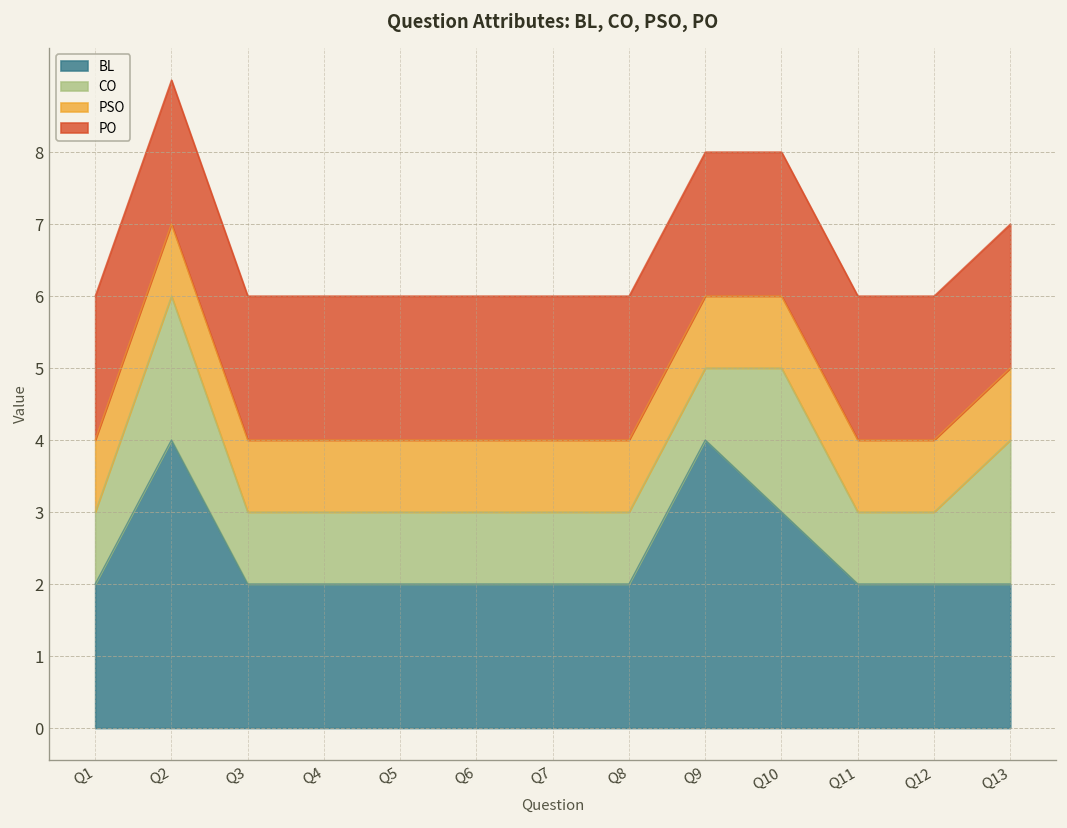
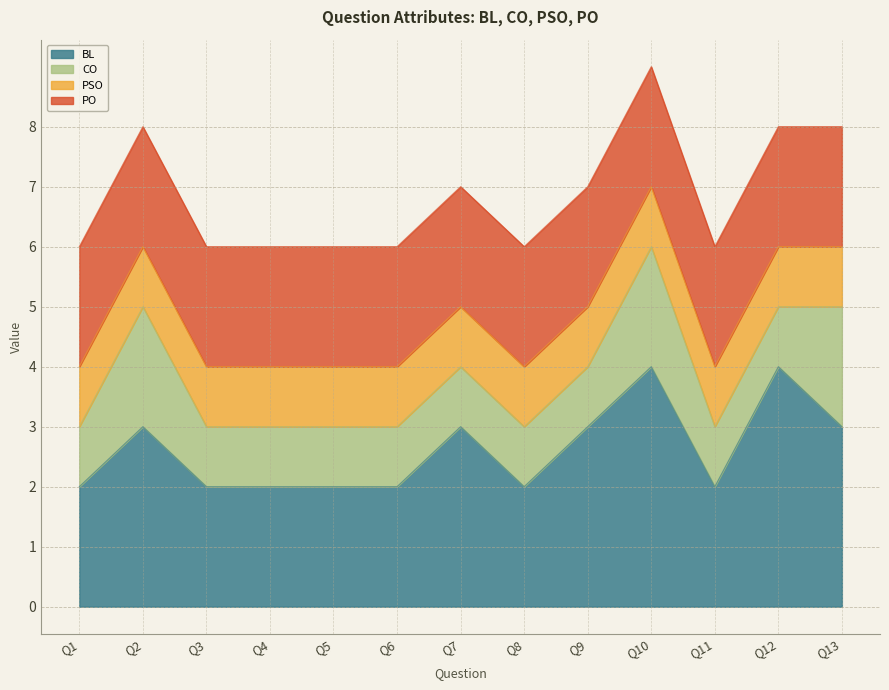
BL, Q2: 4 -> 3
BL, Q7: 2 -> 3
BL, Q9: 4 -> 3
BL, Q10: 3 -> 4
BL, Q12: 2 -> 4
BL, Q13: 2 -> 3
